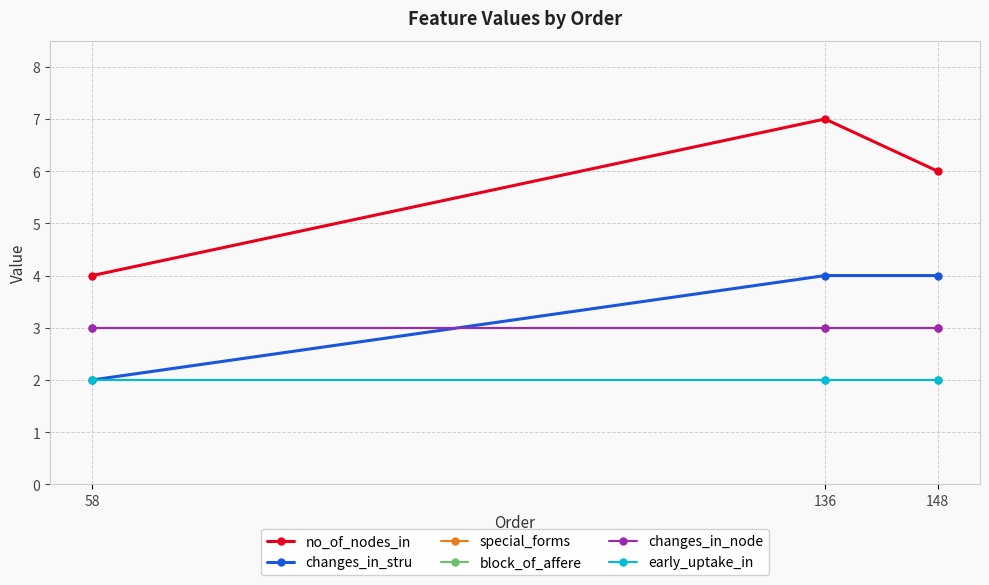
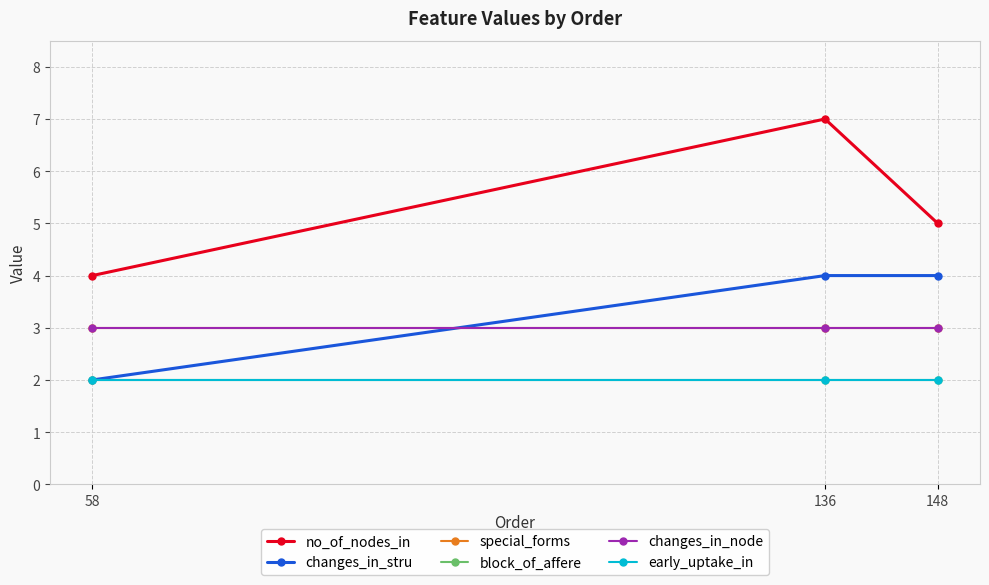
no_of_nodes_in, 148: 6 -> 5
